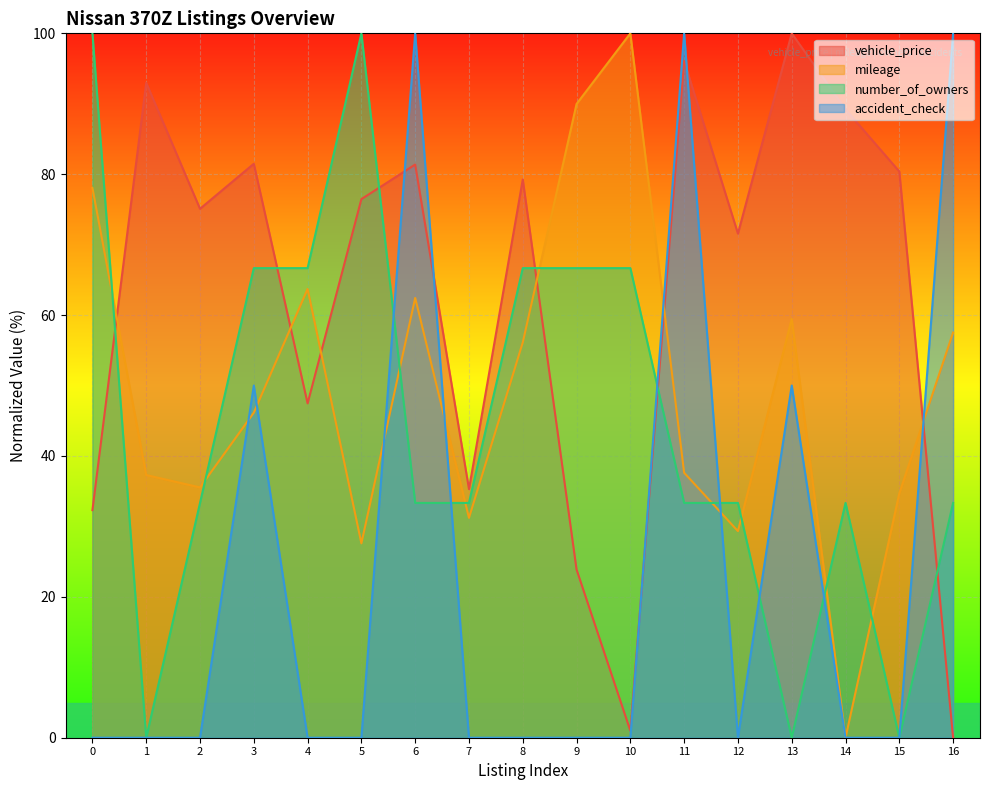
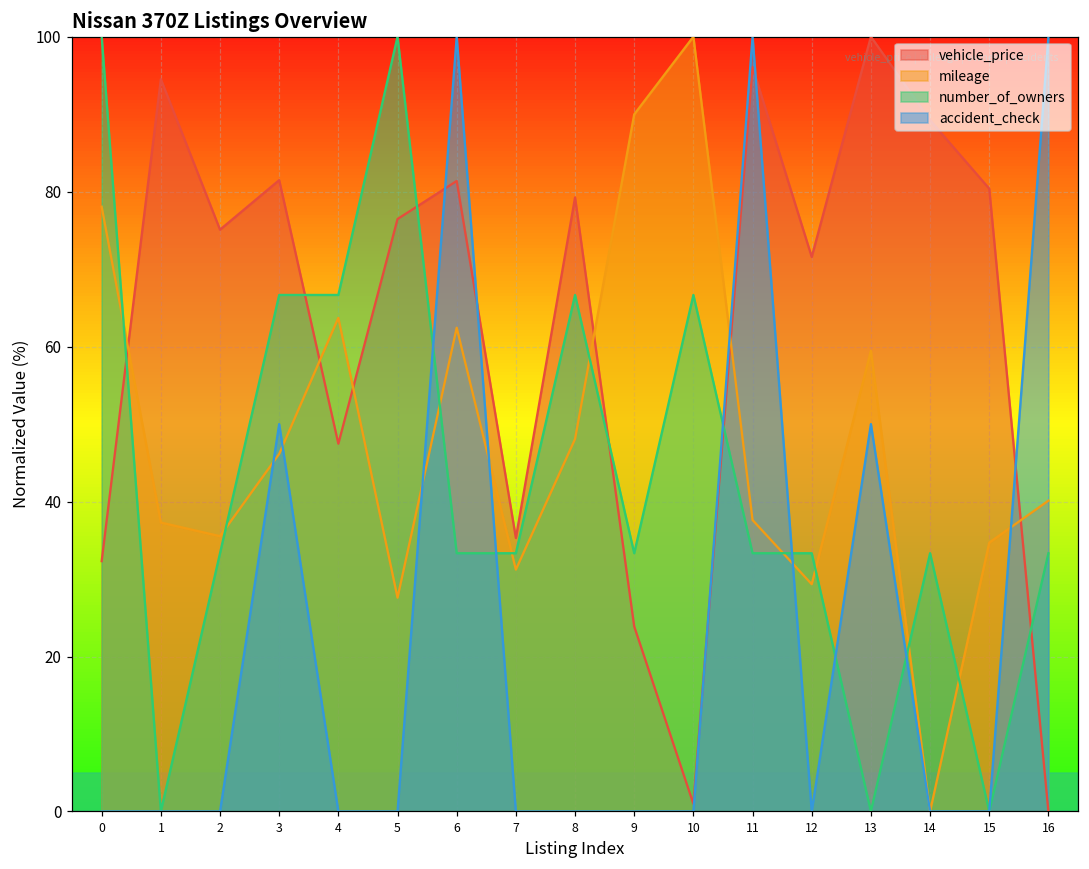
vehicle_price, 1: 93 -> 95
mileage, 8: 56 -> 48
number_of_owners, 9: 67 -> 33
mileage, 16: 58 -> 40
